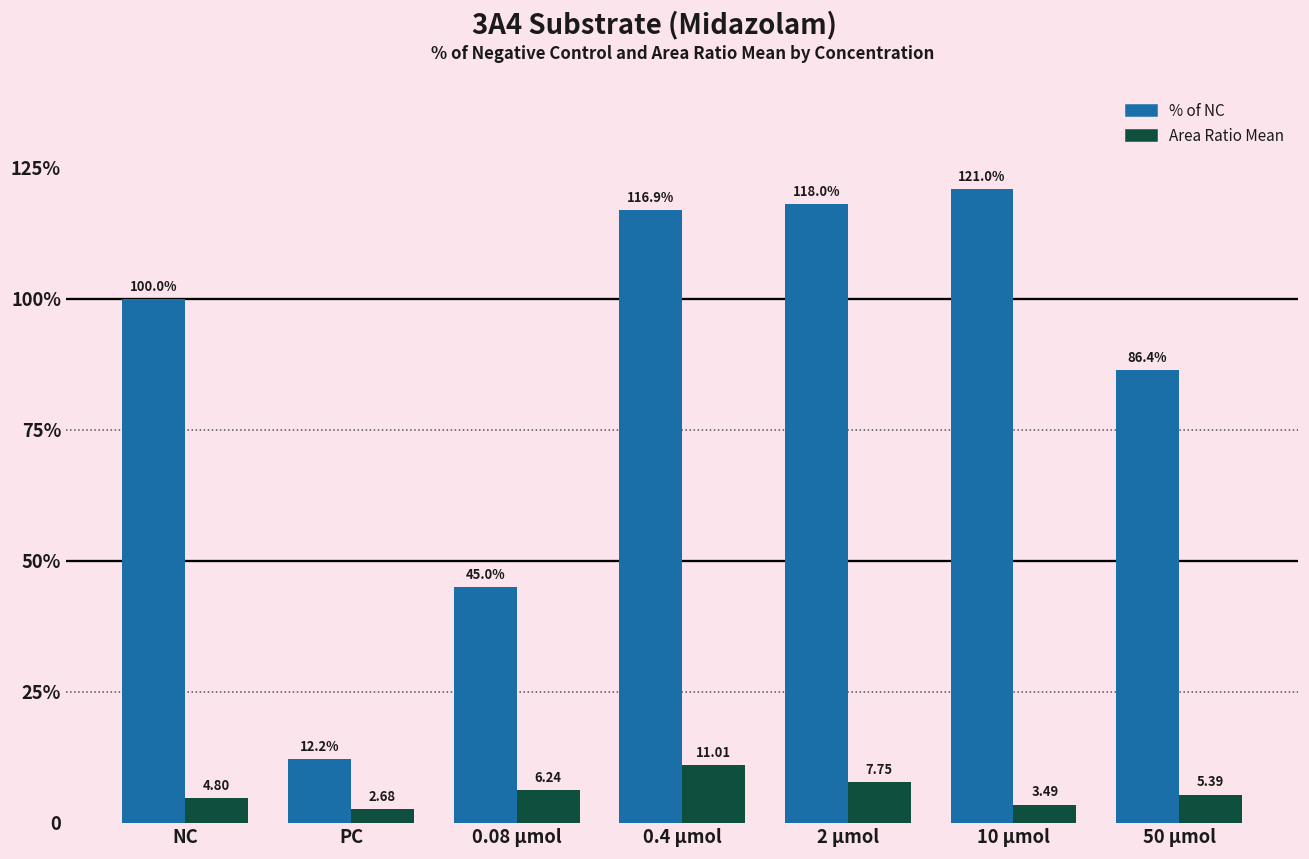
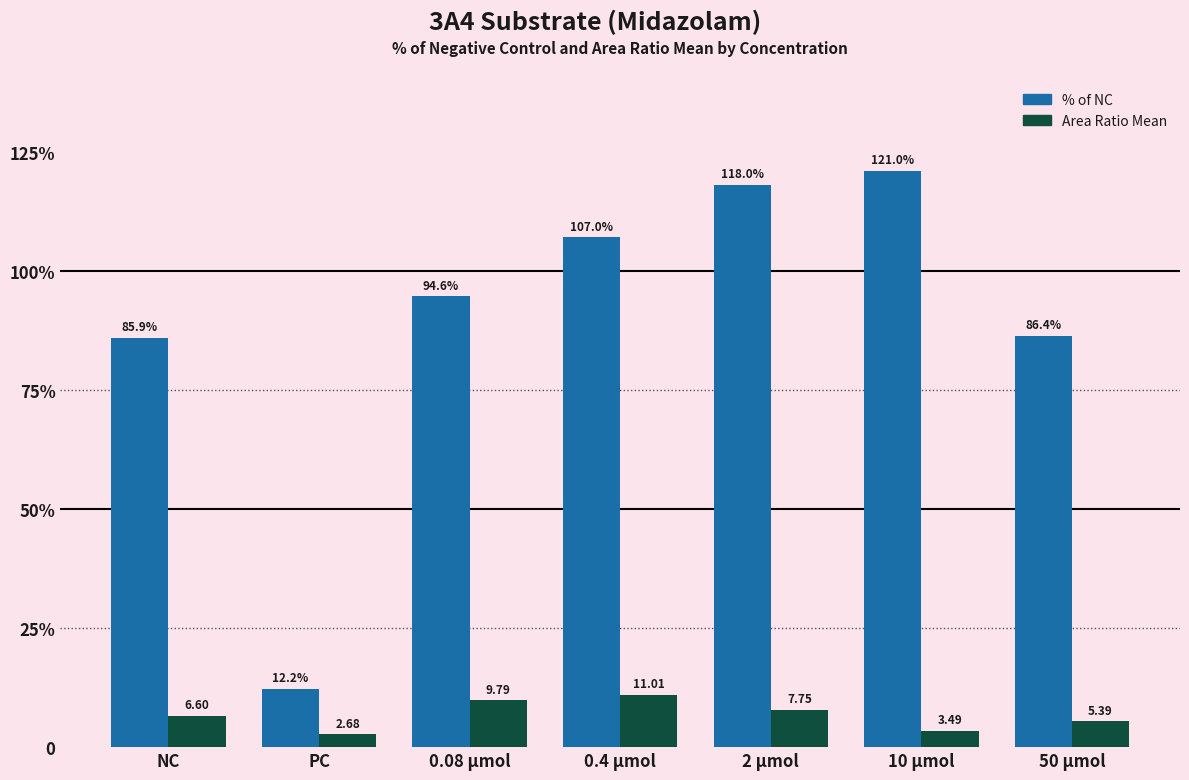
% of NC, NC: 100.0% -> 85.9%
Area Ratio Mean, NC: 4.80 -> 6.60
% of NC, 0.08 µmol: 45.0% -> 94.6%
Area Ratio Mean, 0.08 µmol: 6.24 -> 9.79
% of NC, 0.4 µmol: 116.9% -> 107.0%
